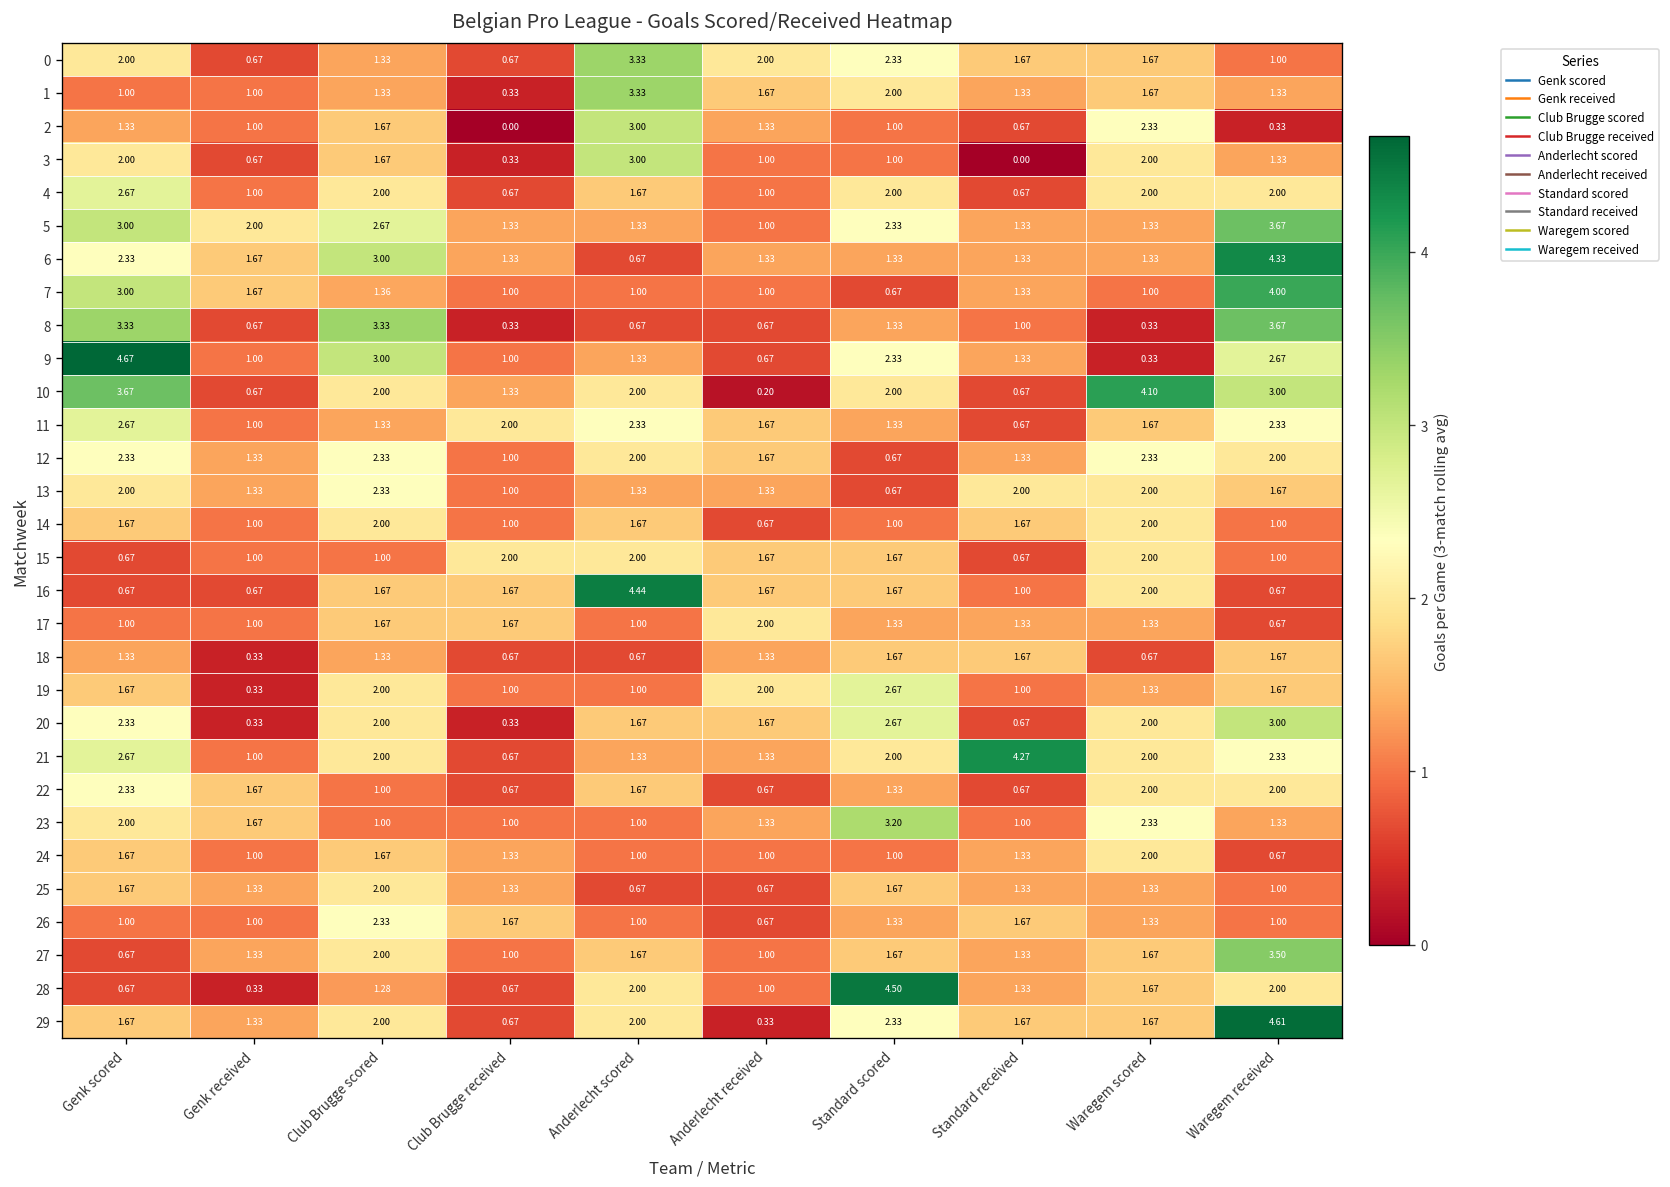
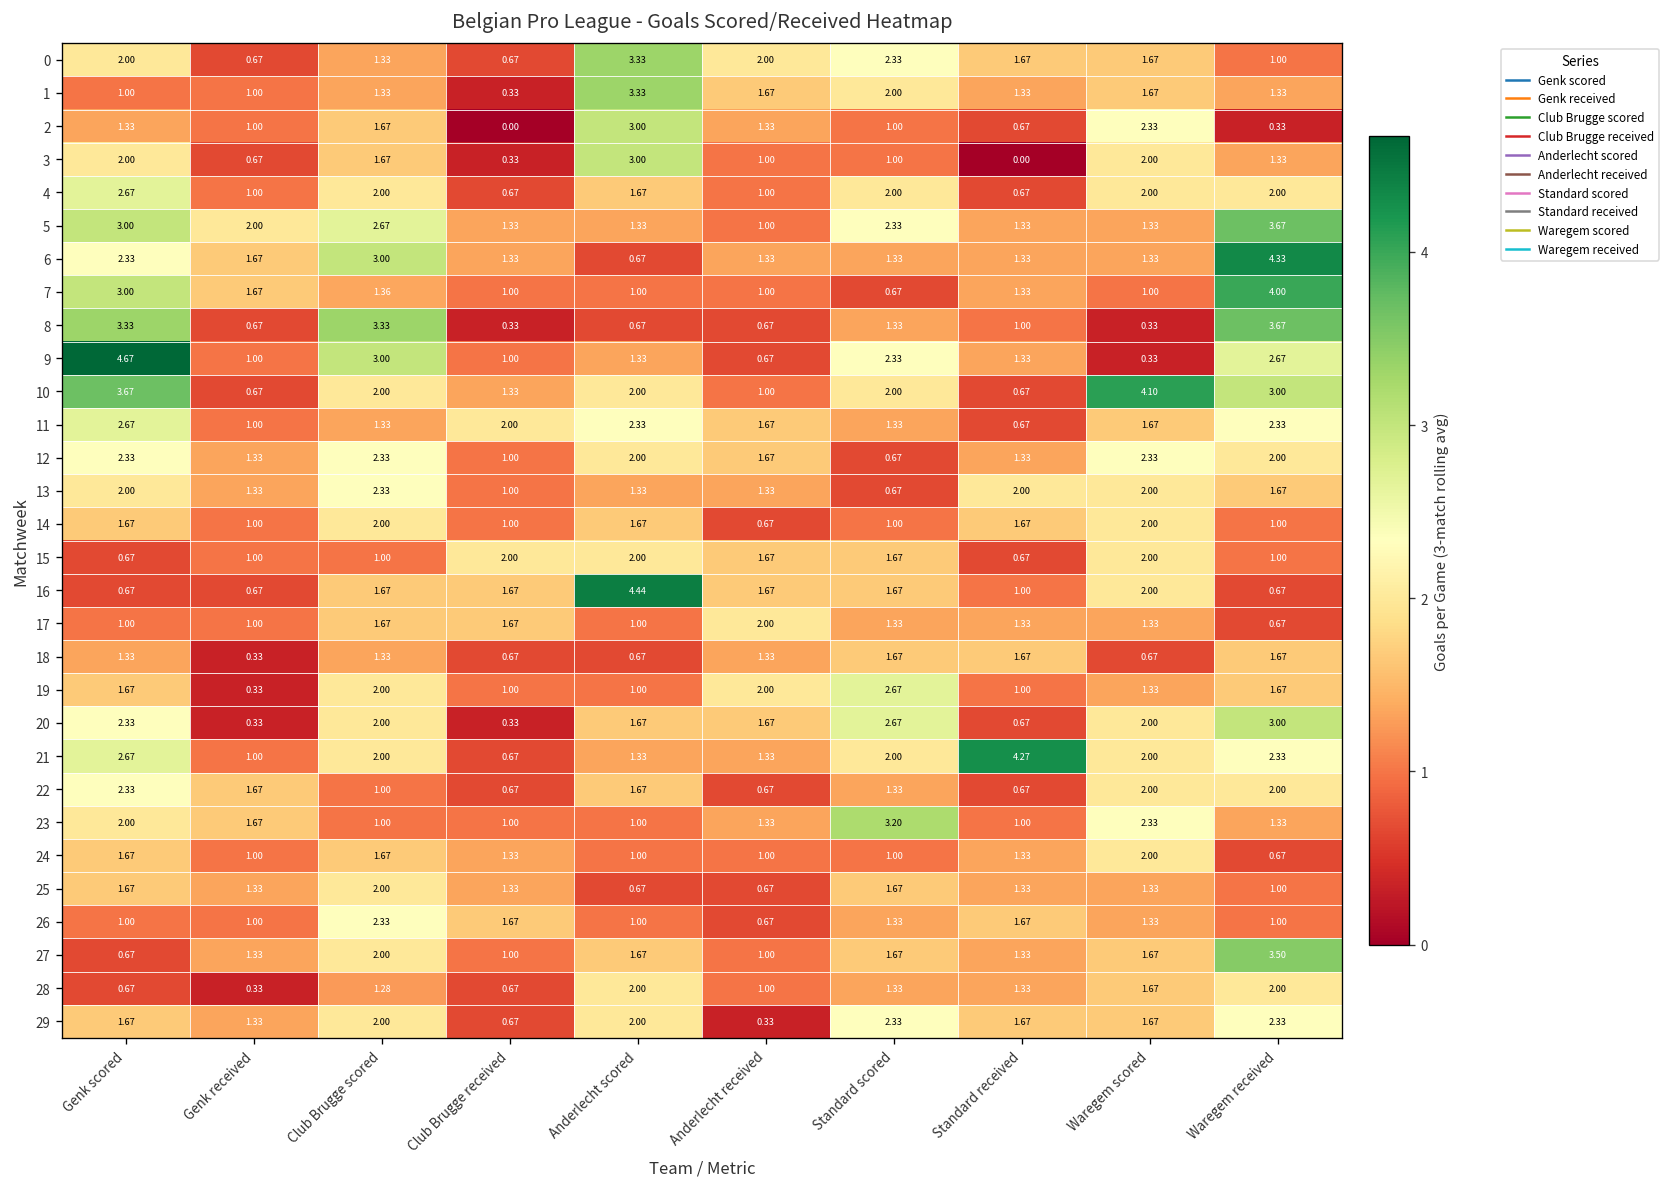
10, Anderlecht received: 0.20 -> 1.00
28, Standard scored: 4.50 -> 1.33
29, Waregem received: 4.61 -> 2.33
